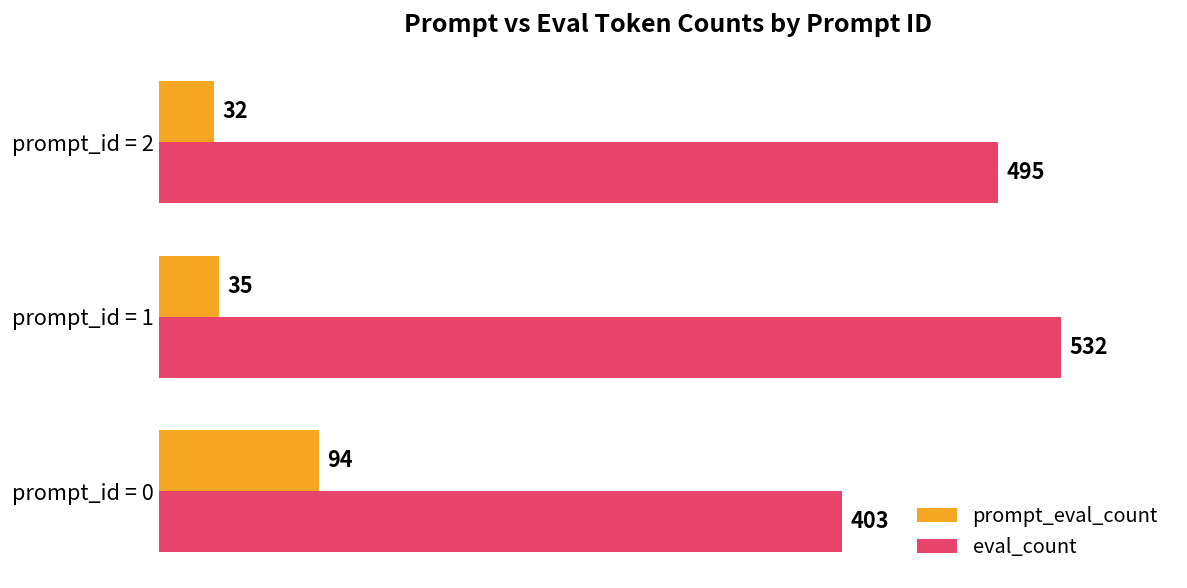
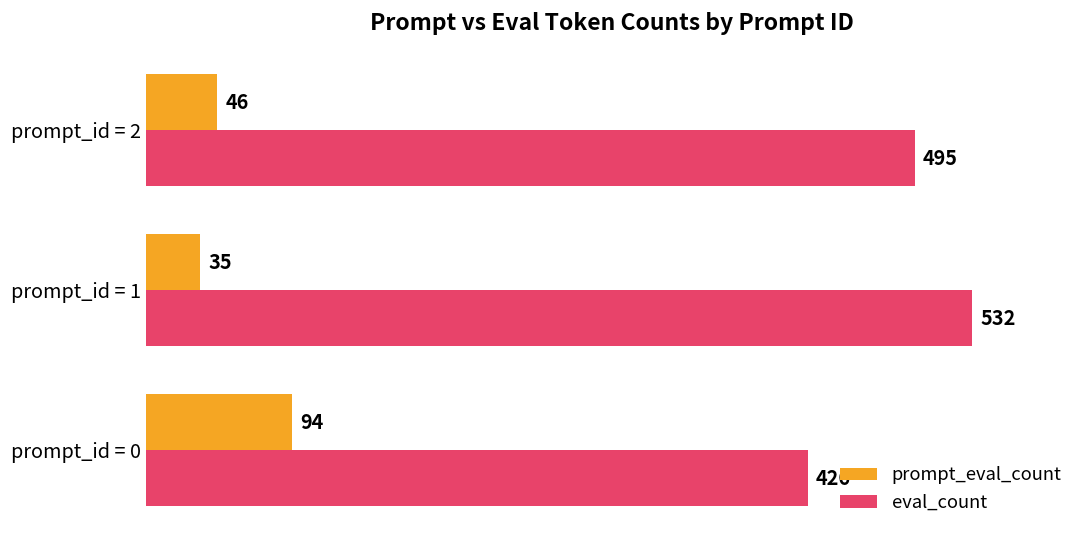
prompt_eval_count, prompt_id = 2: 32 -> 46
eval_count, prompt_id = 0: 403 -> 426
